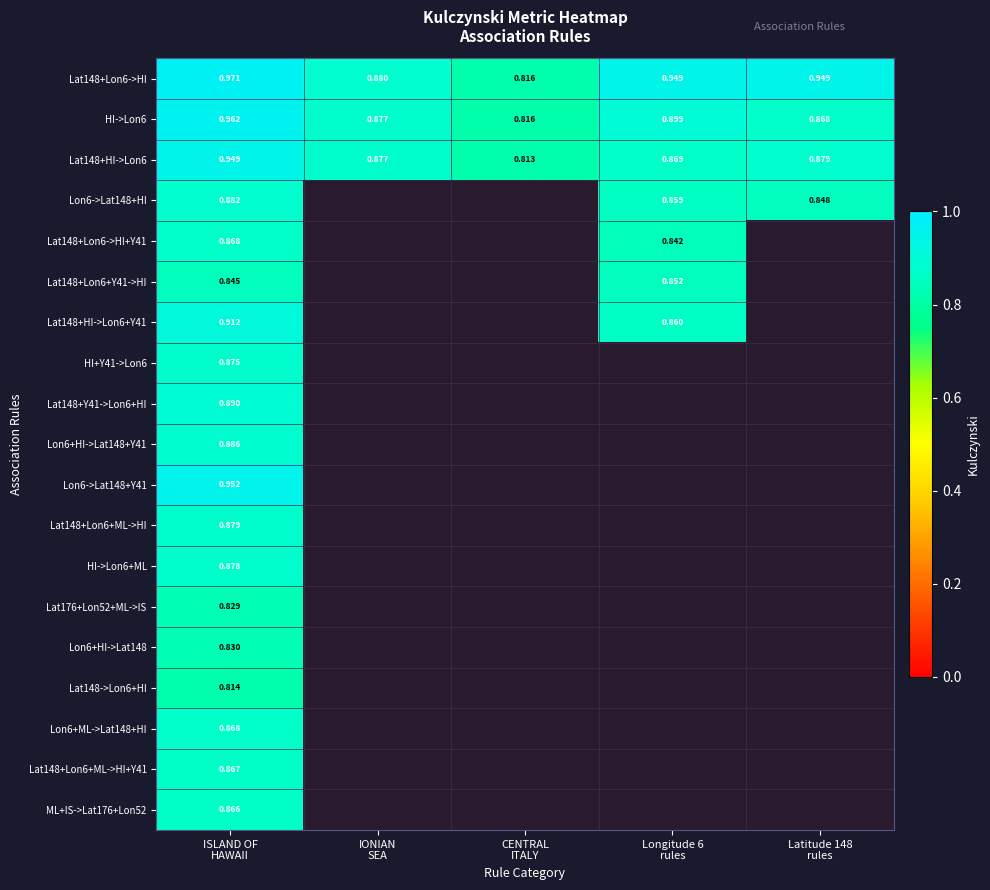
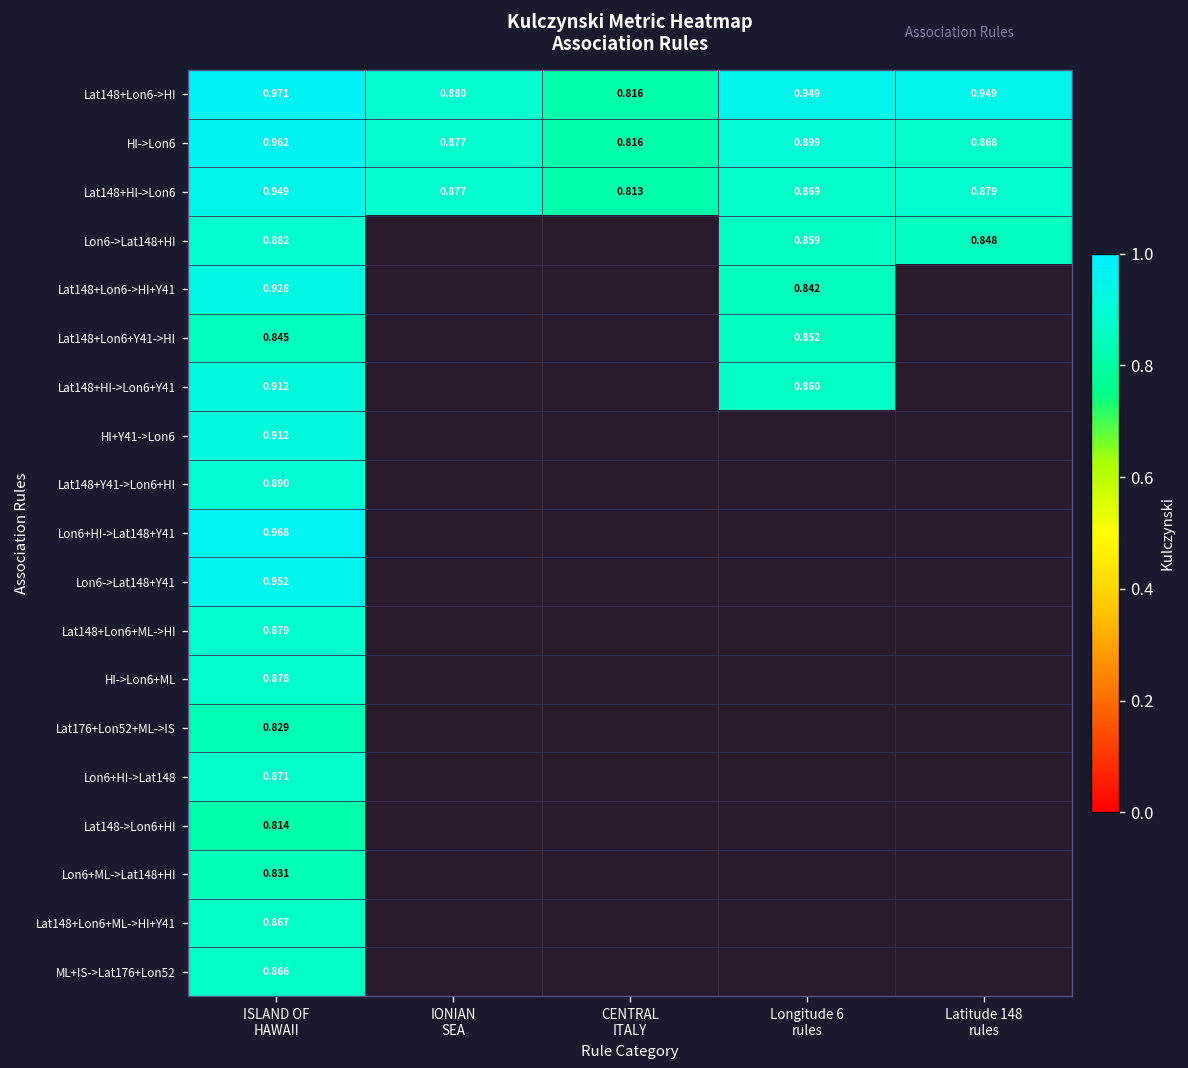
Lat148+Lon6->HI+Y41, ISLAND OF HAWAII: 0.868 -> 0.928
HI+Y41->Lon6, ISLAND OF HAWAII: 0.875 -> 0.912
Lon6+HI->Lat148+Y41, ISLAND OF HAWAII: 0.886 -> 0.968
Lon6+HI->Lat148, ISLAND OF HAWAII: 0.830 -> 0.871
Lon6+ML->Lat148+HI, ISLAND OF HAWAII: 0.868 -> 0.831
